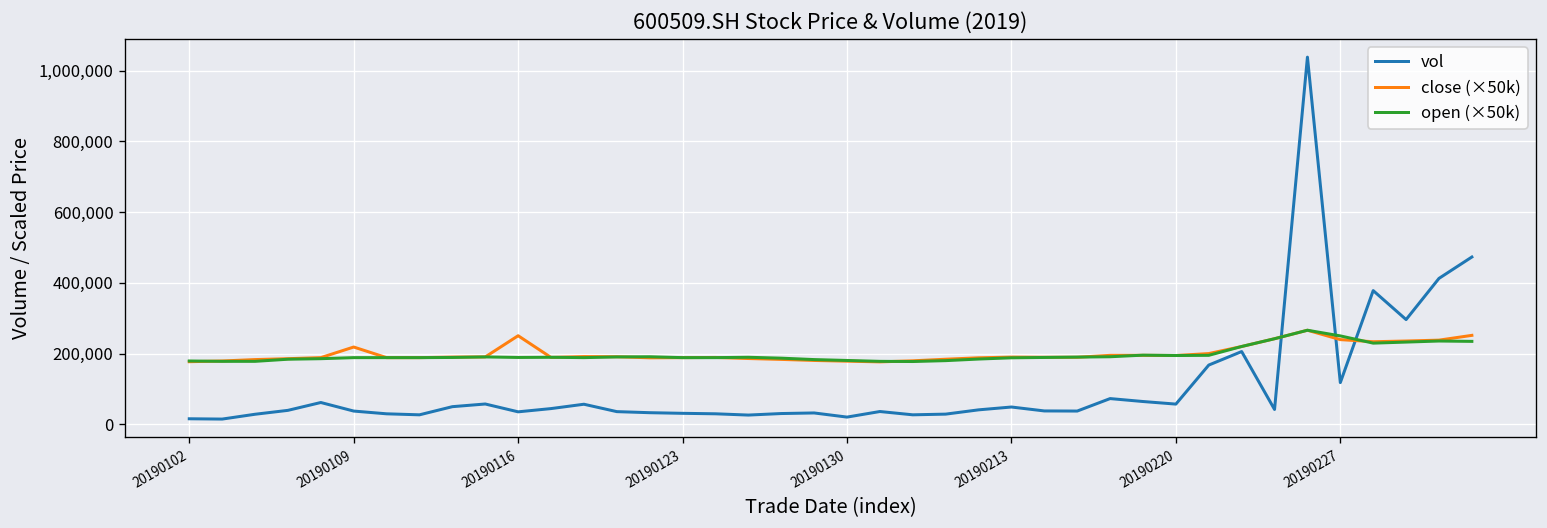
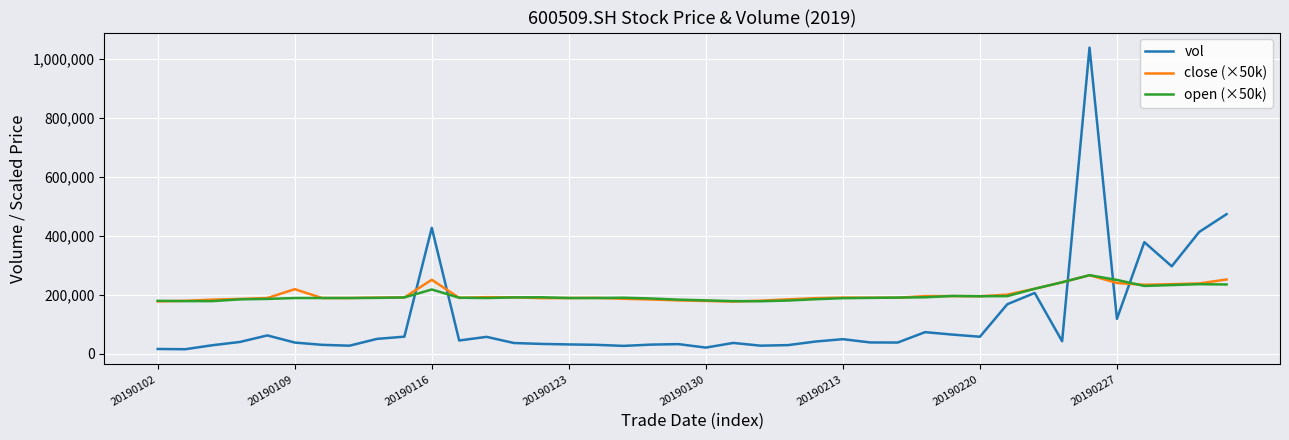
vol, 20190116: 40,000 -> 430,000
open (×50k), 20190116: 190,000 -> 220,000
